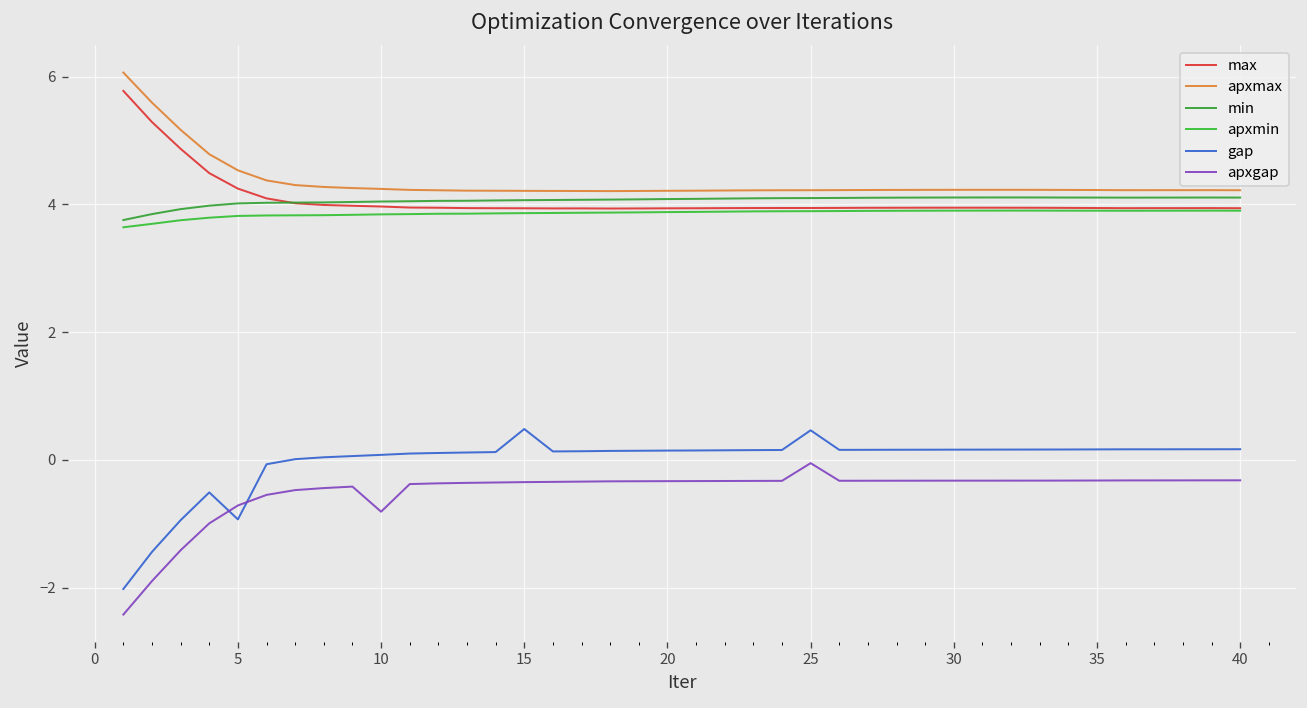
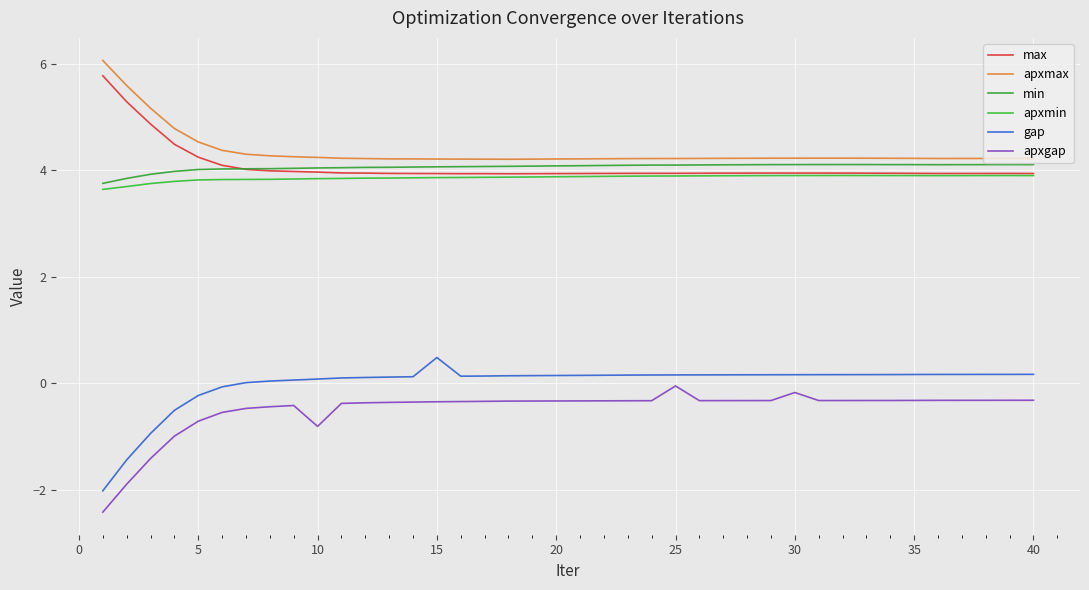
gap, 5: -0.9 -> -0.2
gap, 25: 0.5 -> 0.2
apxgap, 30: -0.3 -> -0.2
